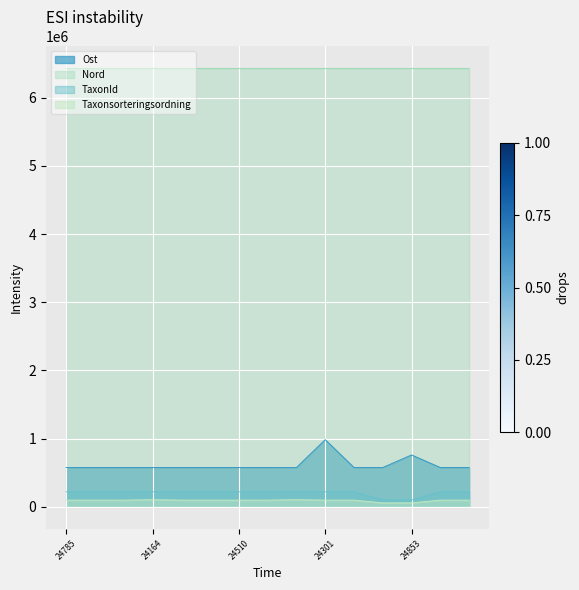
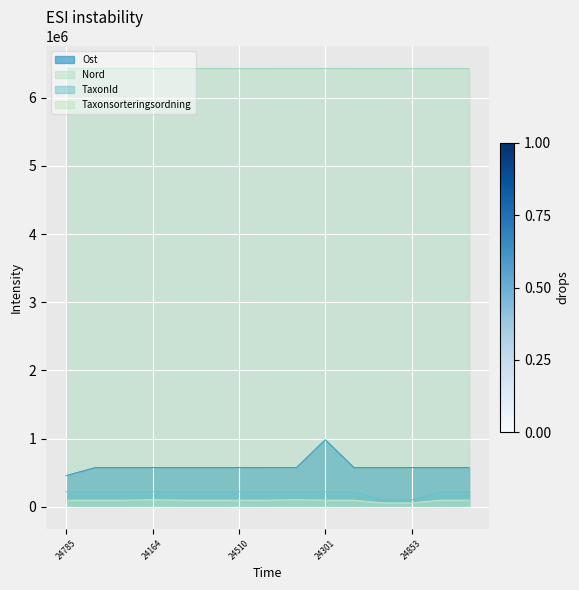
Ost, 24785: 600000 -> 500000
Ost, 24853: 800000 -> 600000
